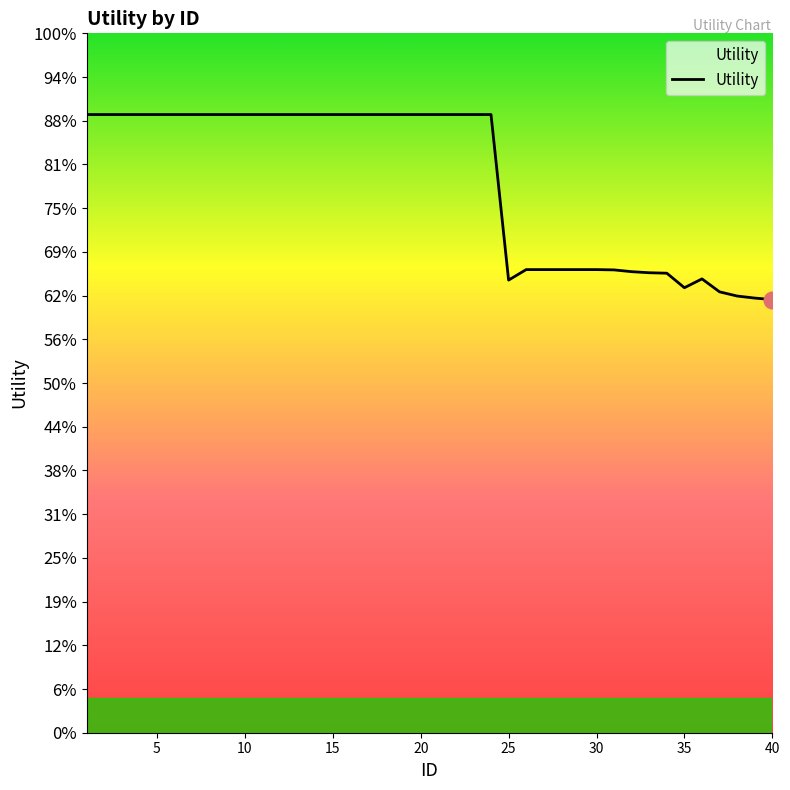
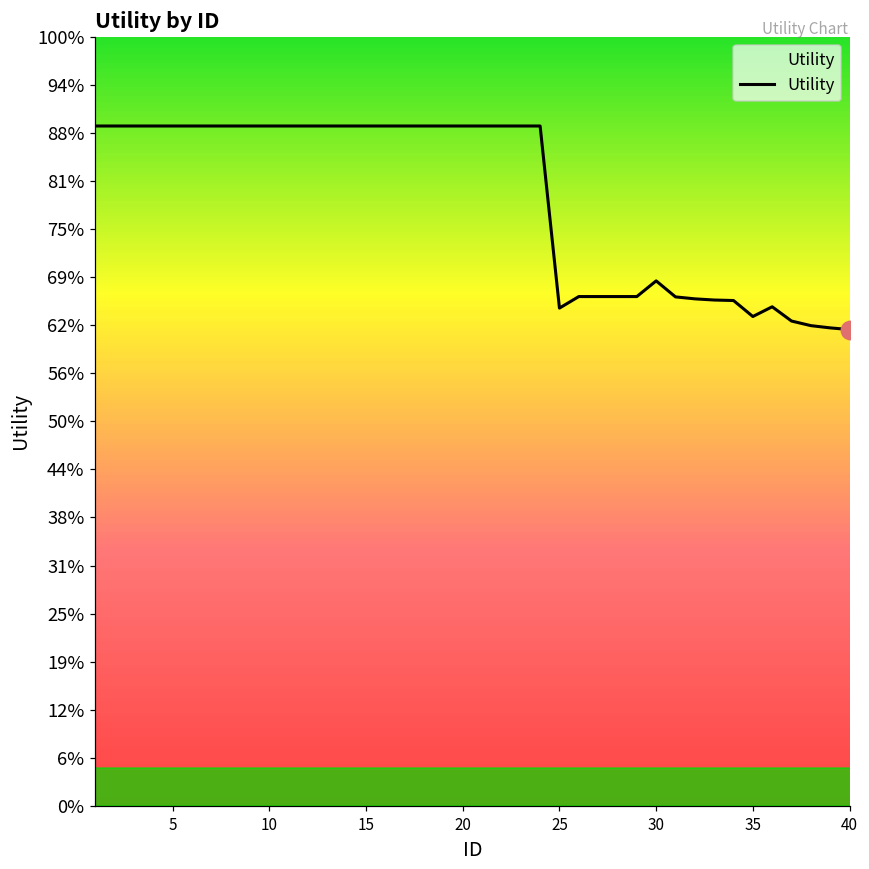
Utility, 30: 66% -> 68%
